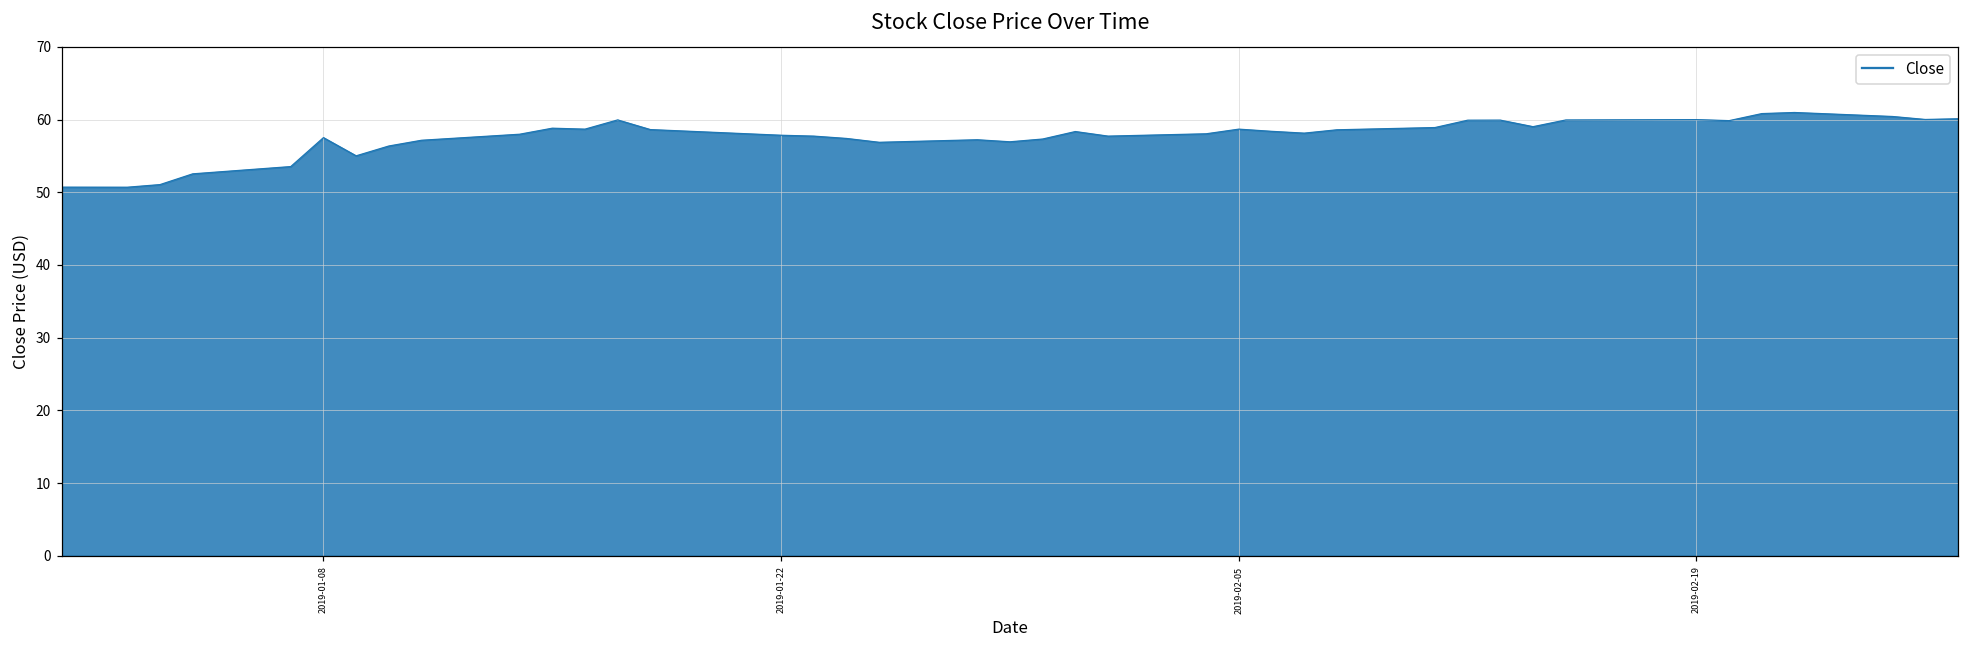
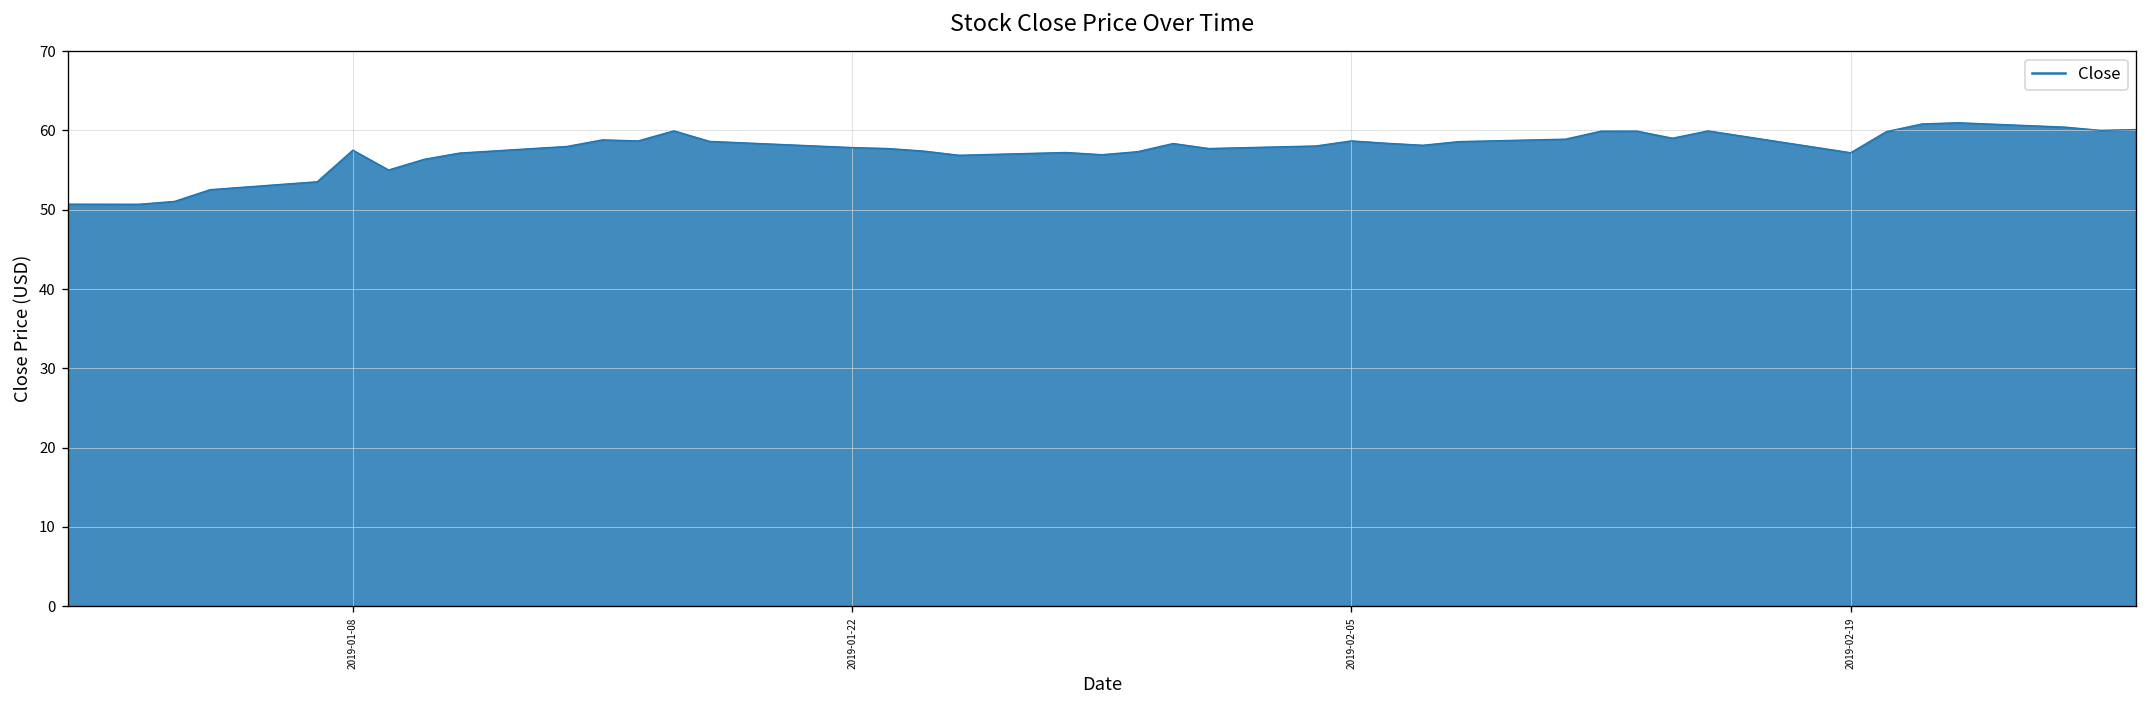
2019-02-19: 60 -> 57
